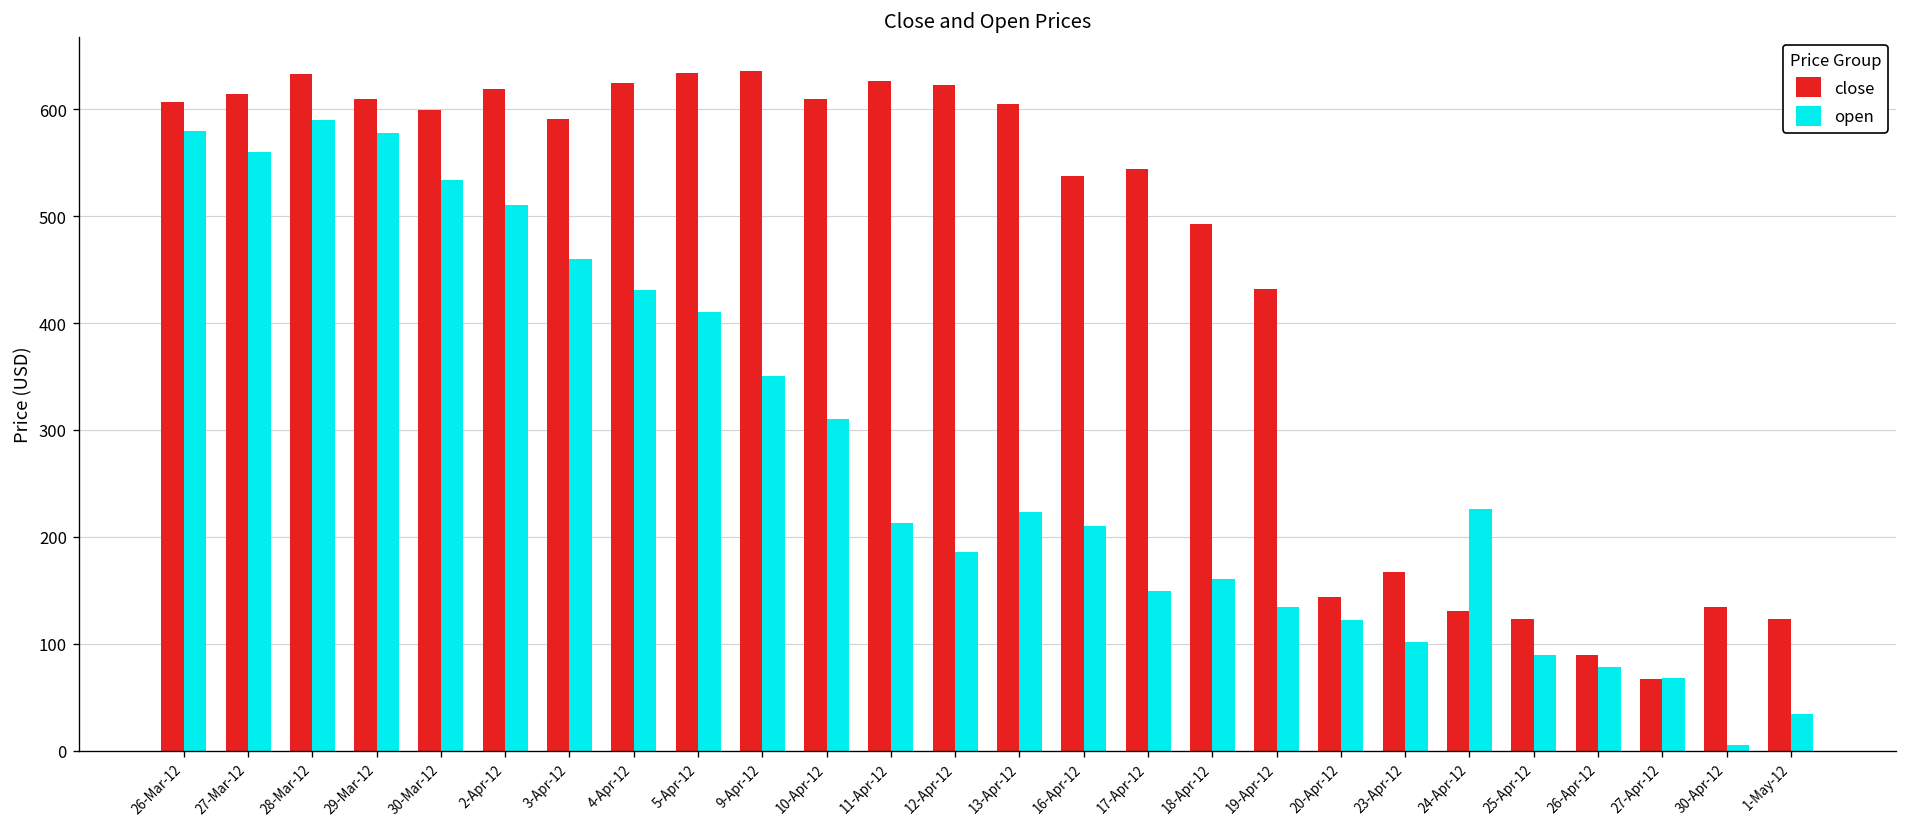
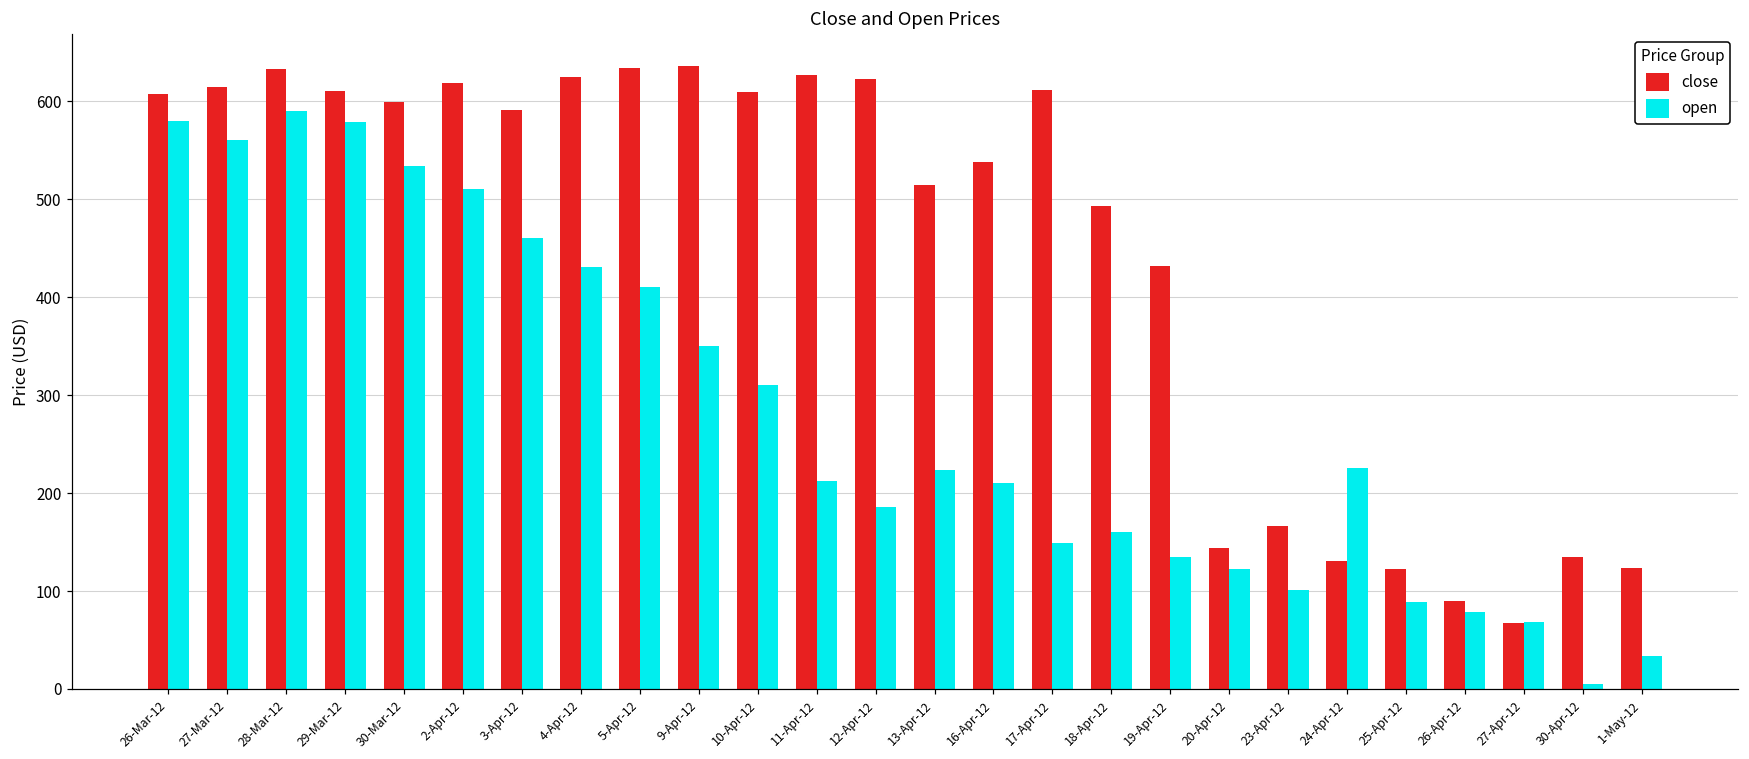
close, 13-Apr-12: 610 -> 510
close, 17-Apr-12: 540 -> 610
